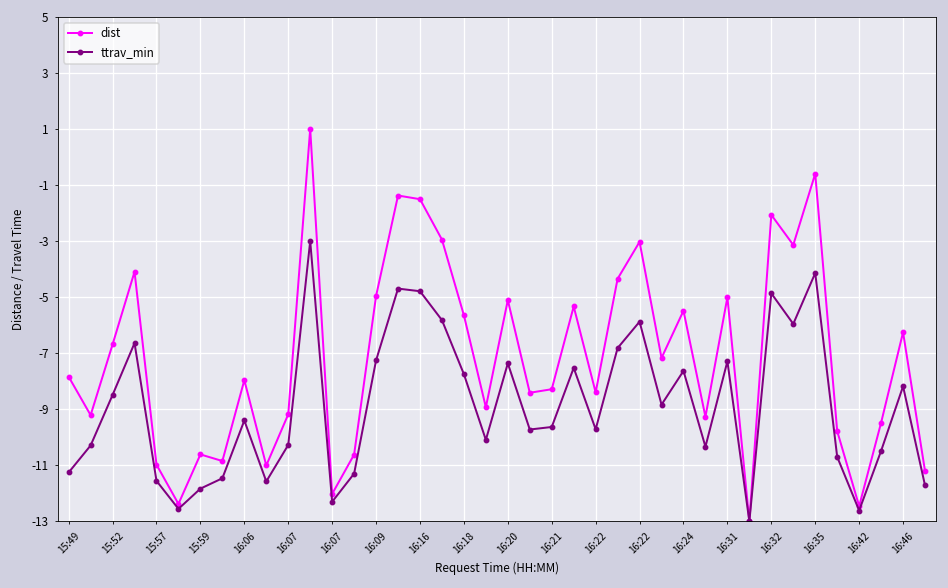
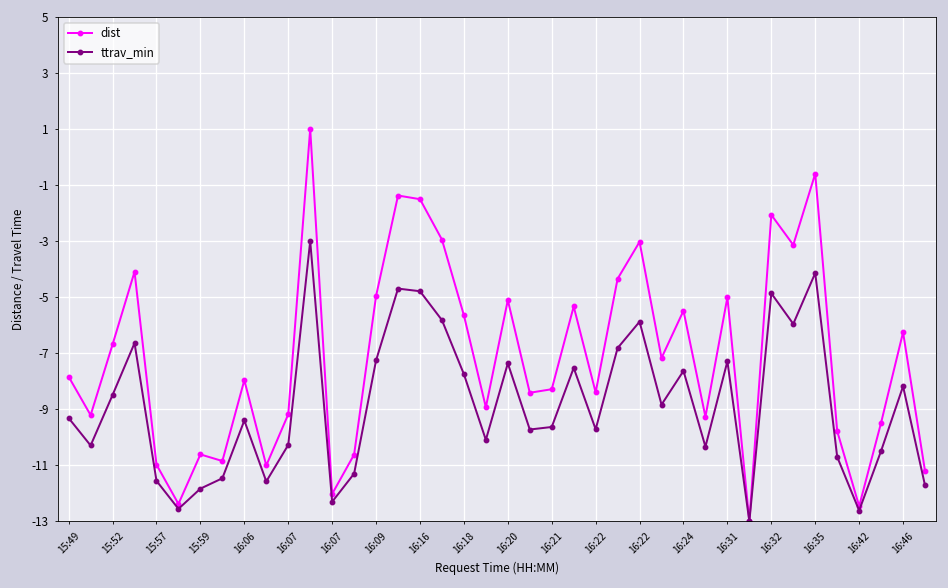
ttrav_min, 15:49: -11.3 -> -9.3
